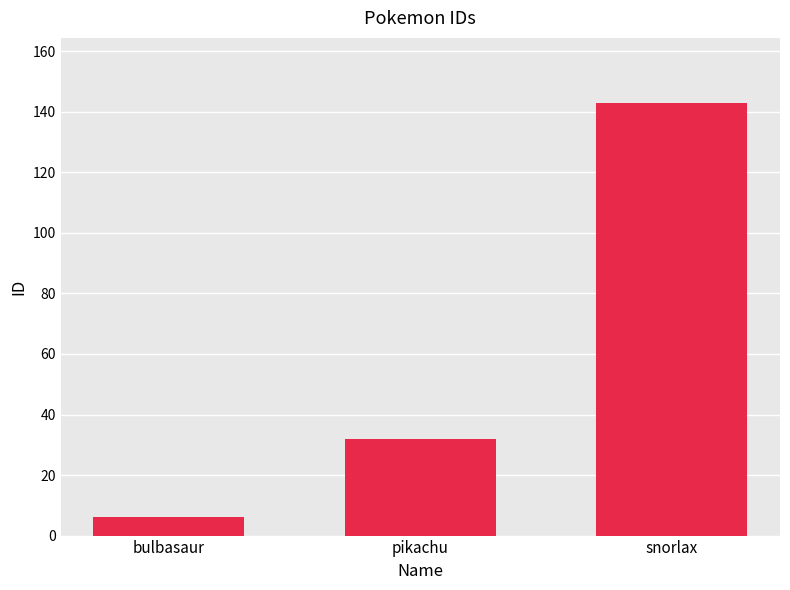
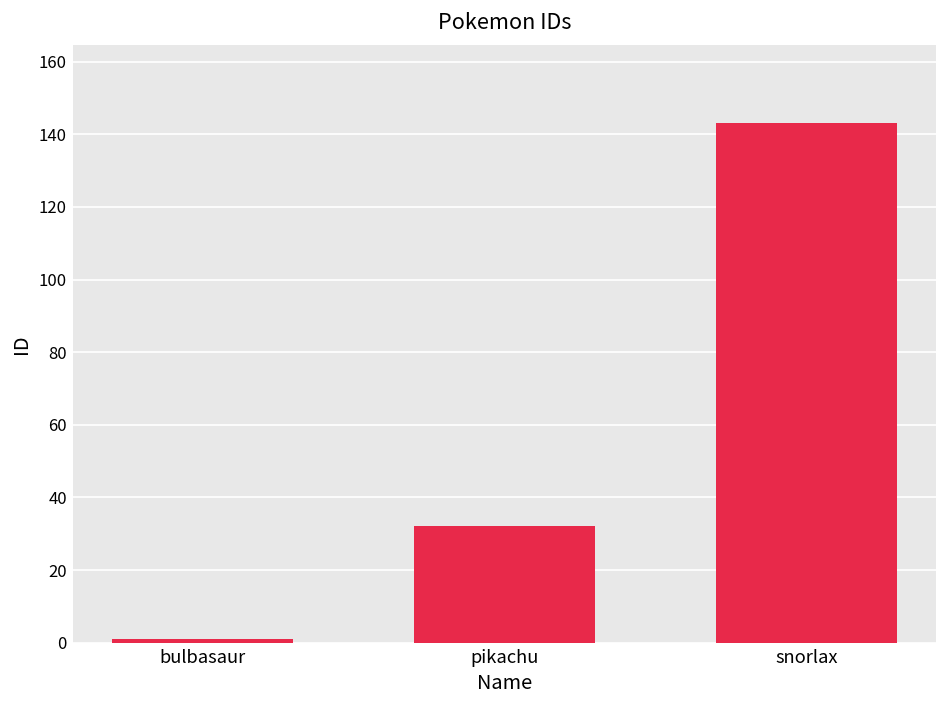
bulbasaur: 6 -> 1
